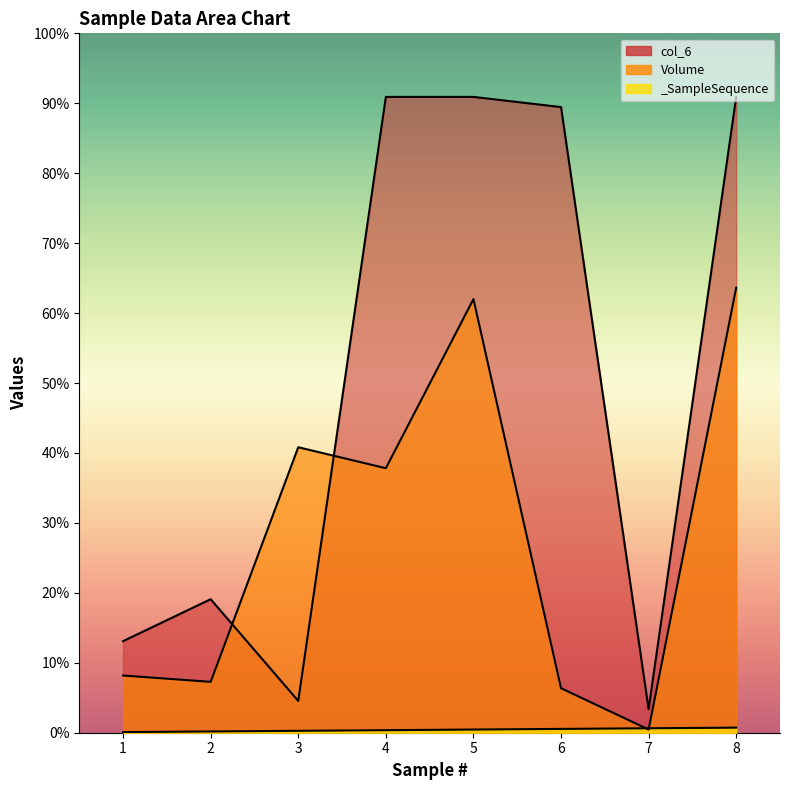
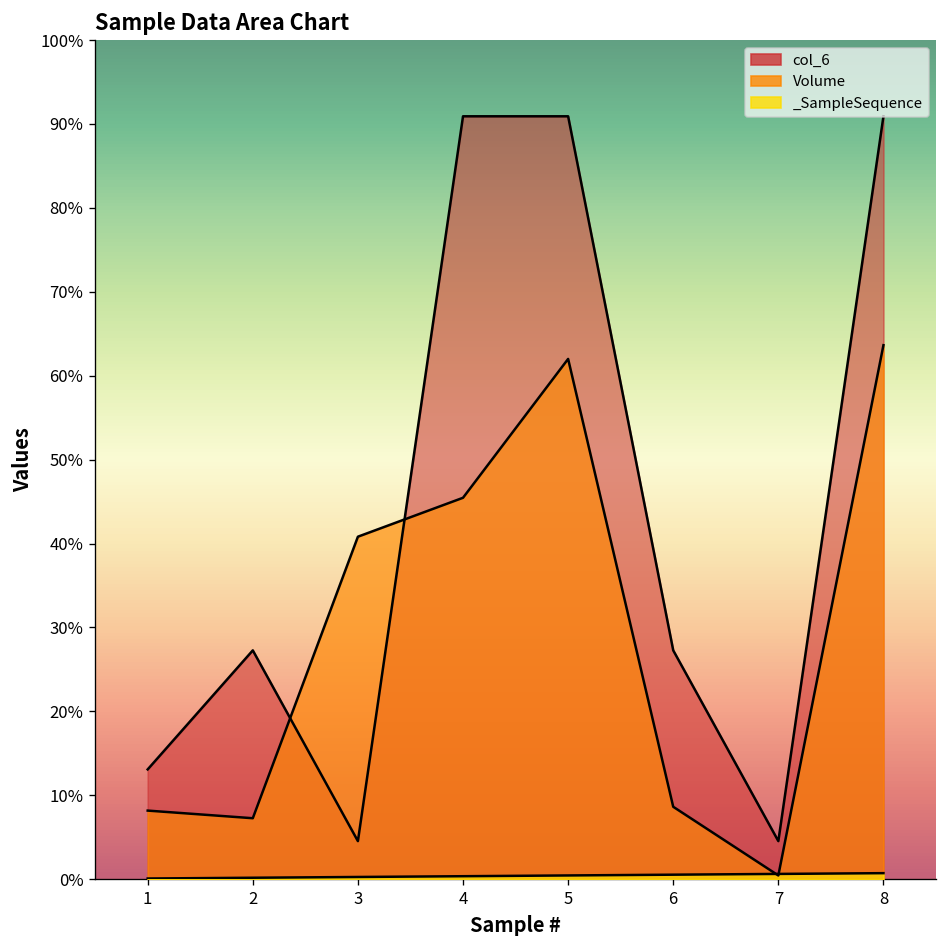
col_6, 2: 19% -> 27%
Volume, 4: 38% -> 45%
col_6, 6: 89% -> 27%
Volume, 6: 6% -> 9%
col_6, 7: 3% -> 5%
